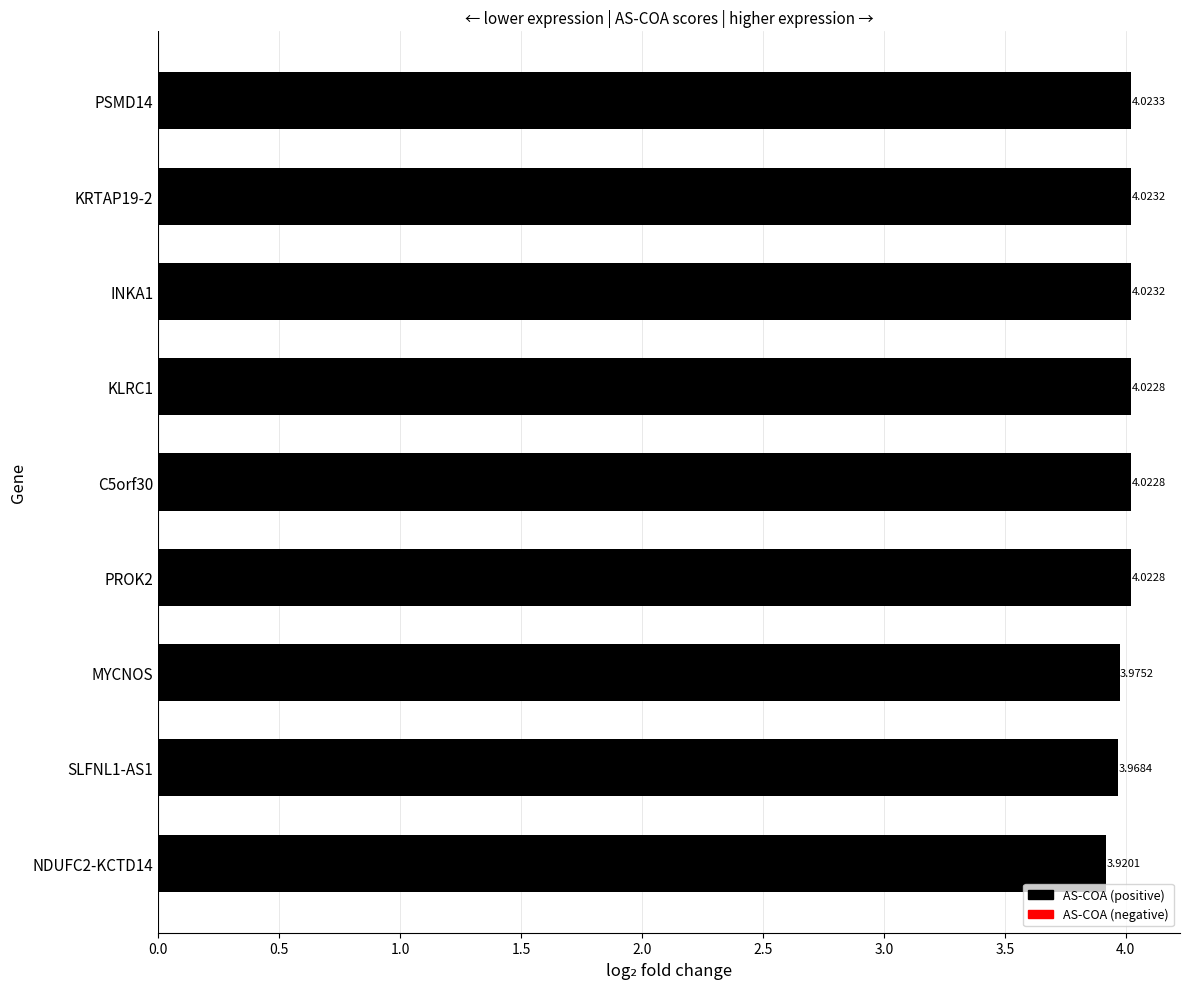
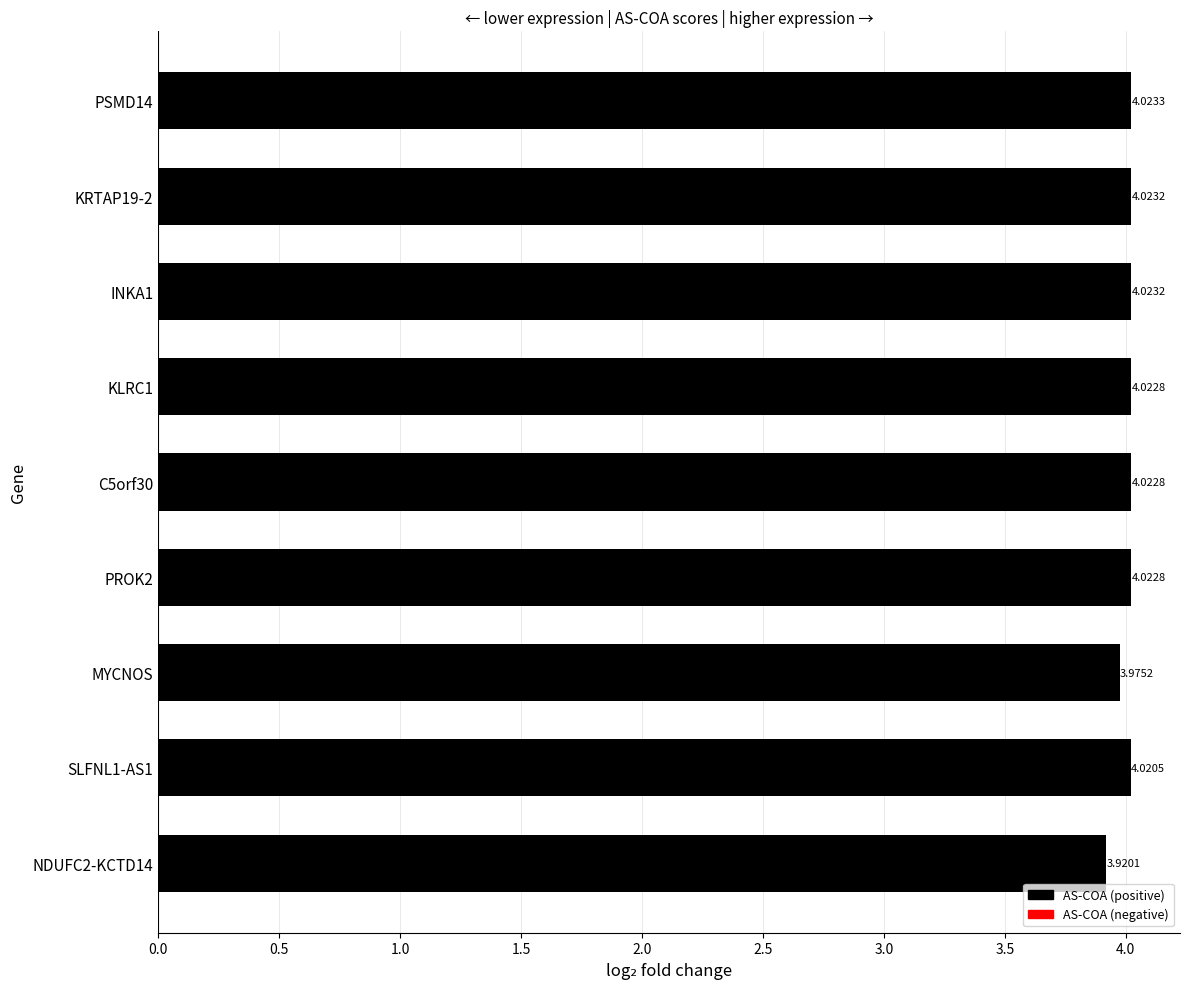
SLFNL1-AS1: 3.9684 -> 4.0205
